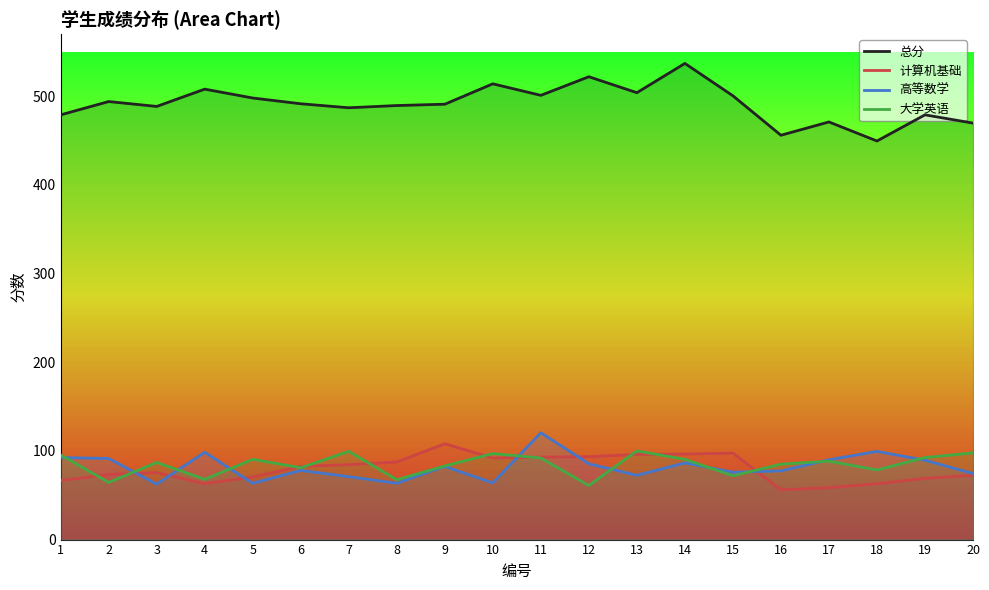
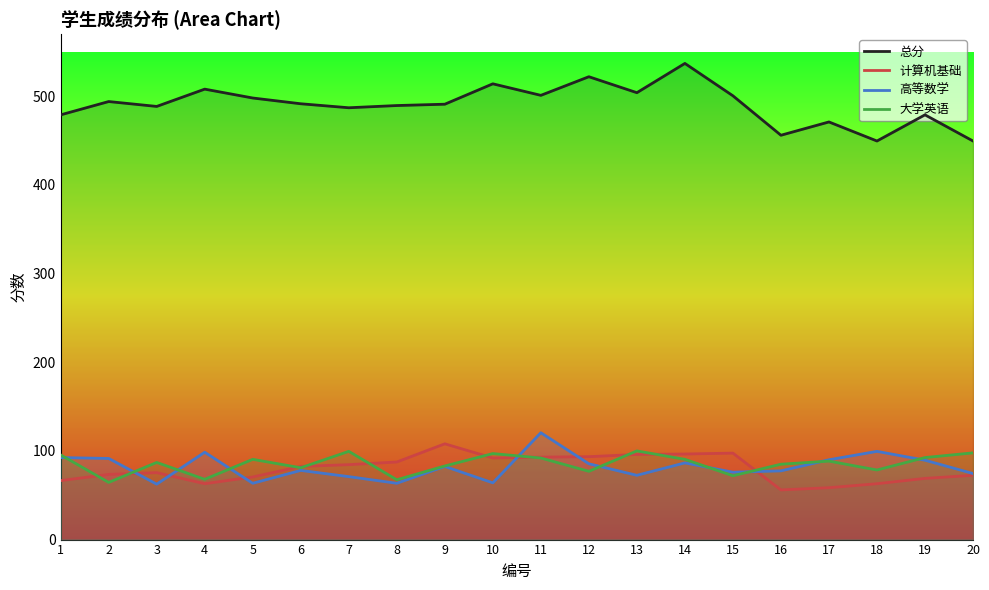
大学英语, 12: 60 -> 80
总分, 20: 470 -> 450
